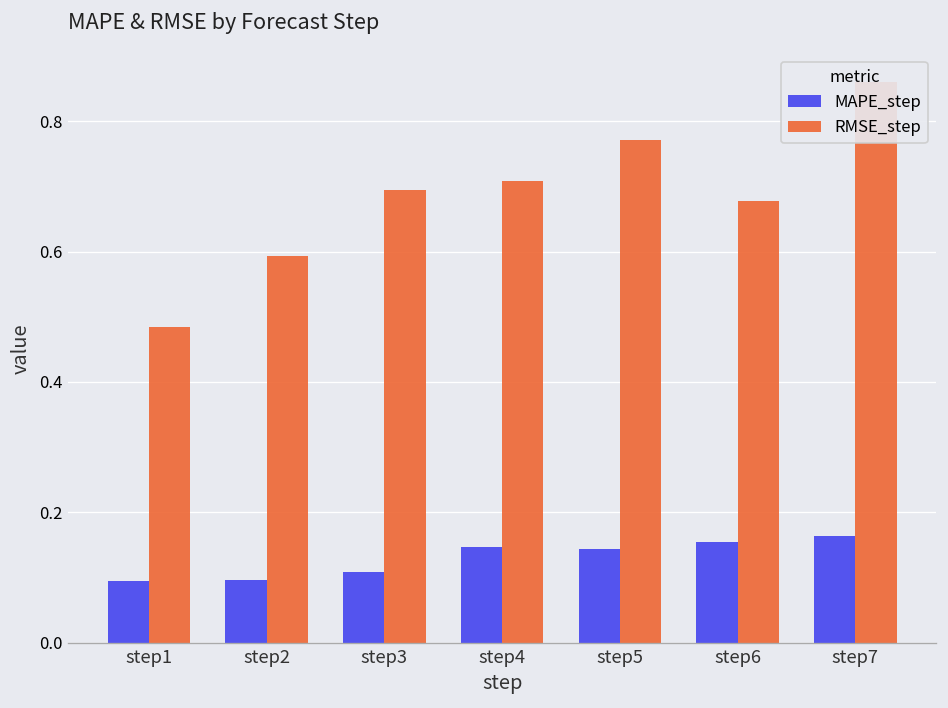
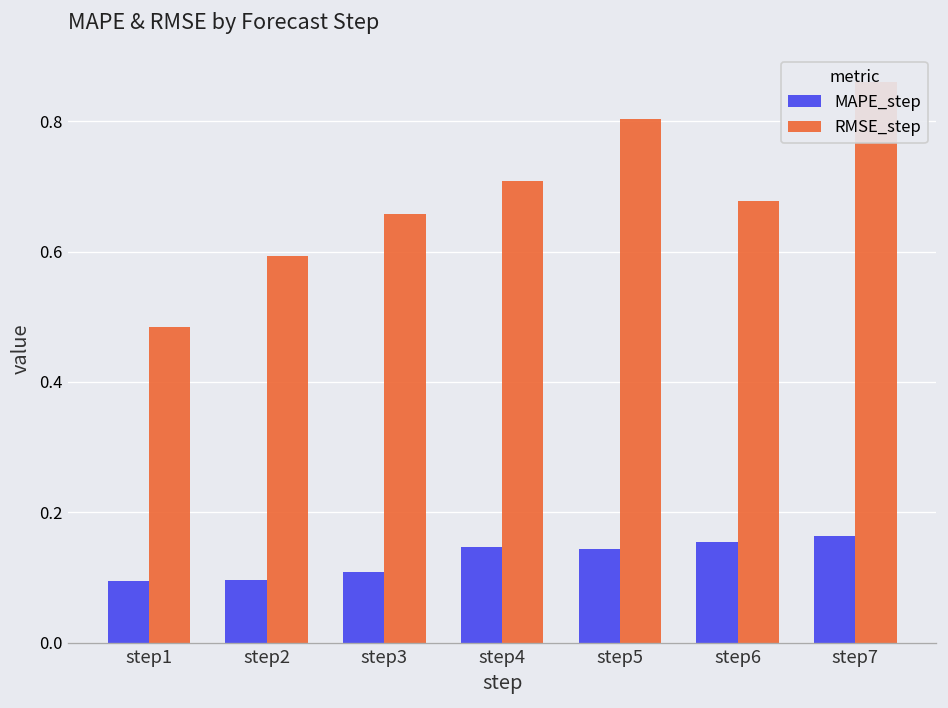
RMSE_step, step3: 0.69 -> 0.66
RMSE_step, step5: 0.77 -> 0.80
